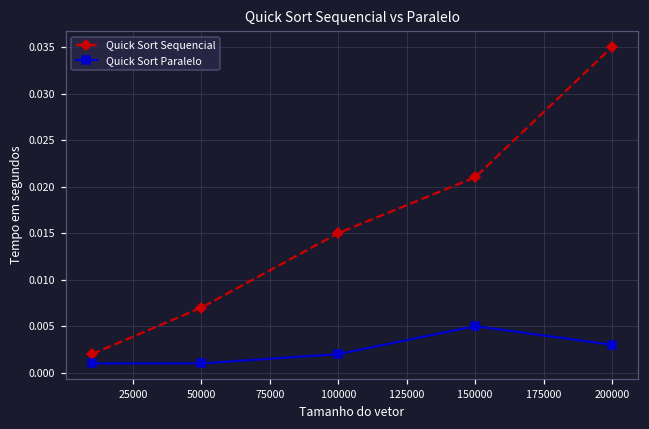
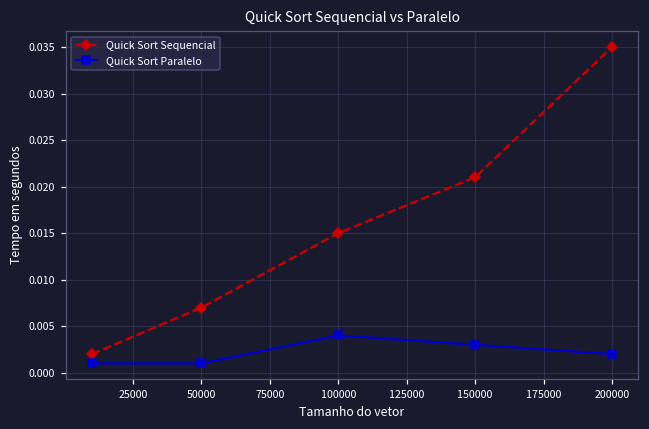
Quick Sort Paralelo, 100000: 0.002 -> 0.004
Quick Sort Paralelo, 150000: 0.005 -> 0.003
Quick Sort Paralelo, 200000: 0.003 -> 0.002
